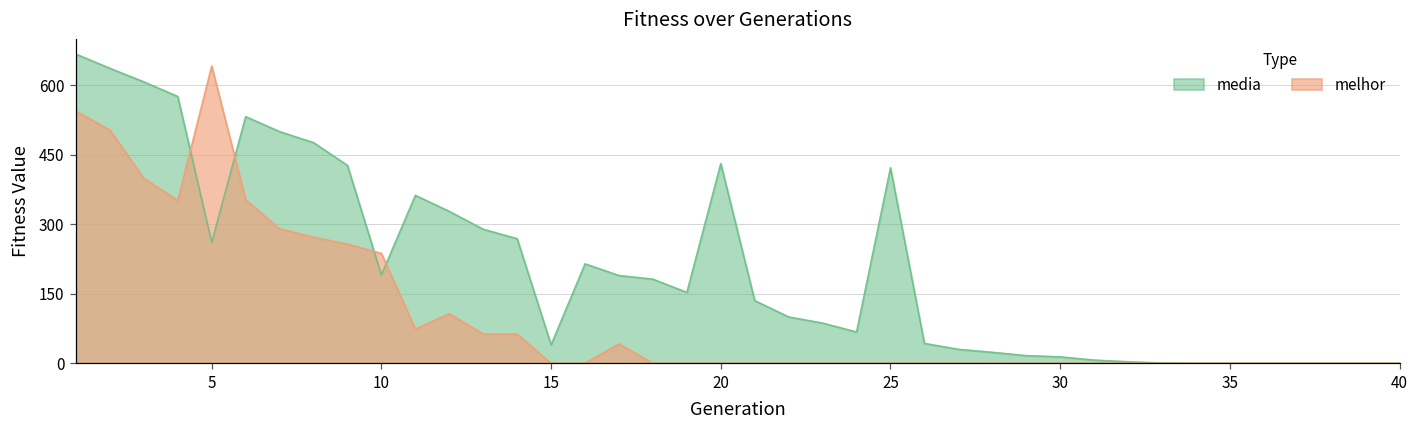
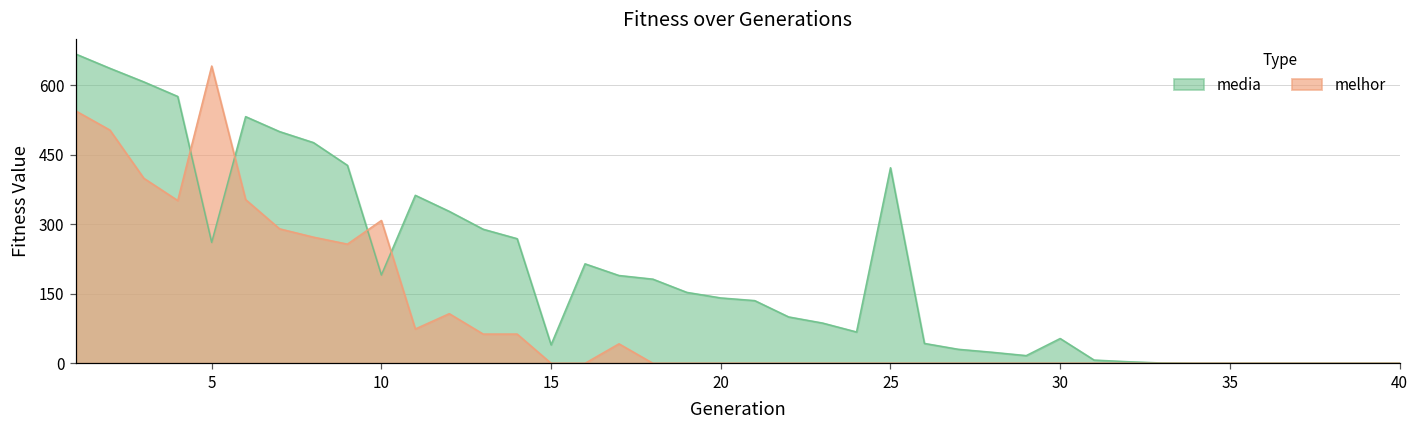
melhor, 10: 240 -> 310
media, 20: 430 -> 140
media, 30: 10 -> 50
